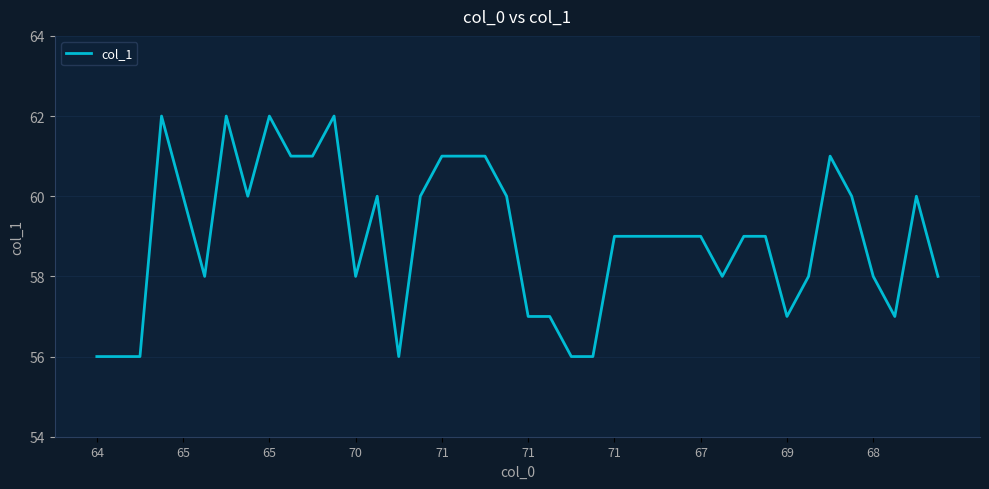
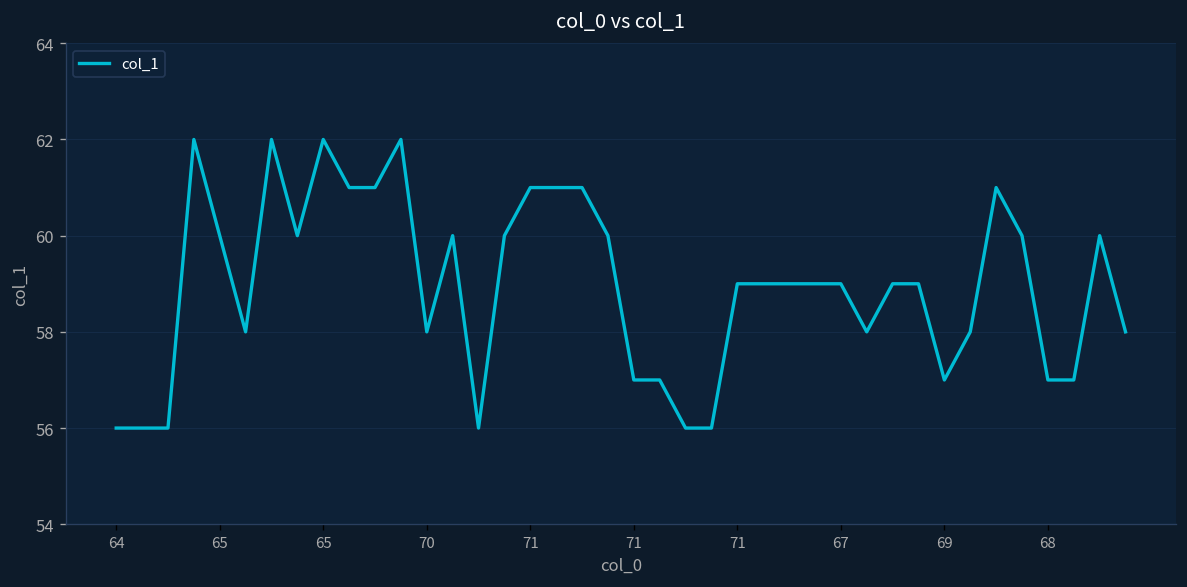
68: 58 -> 57
